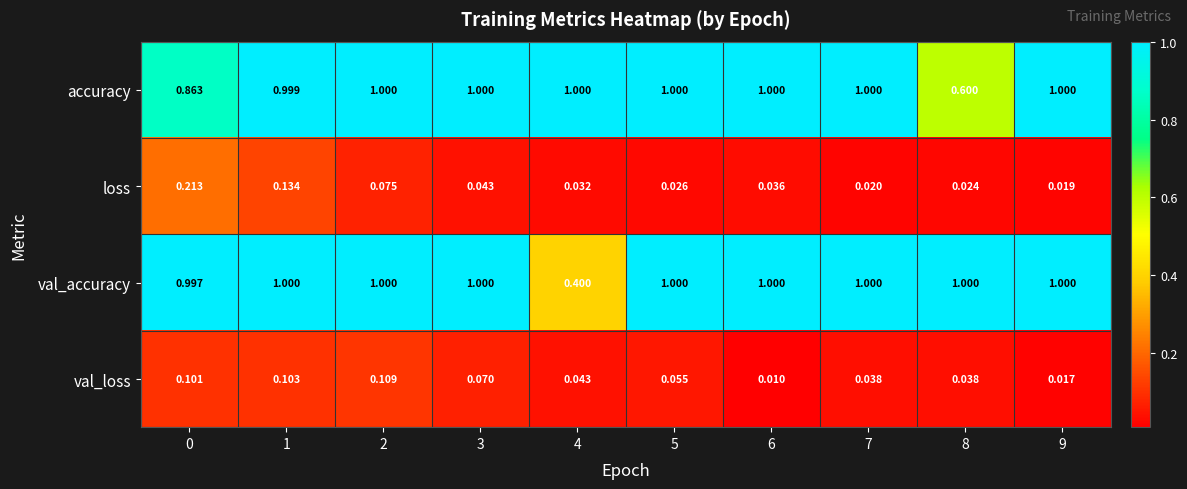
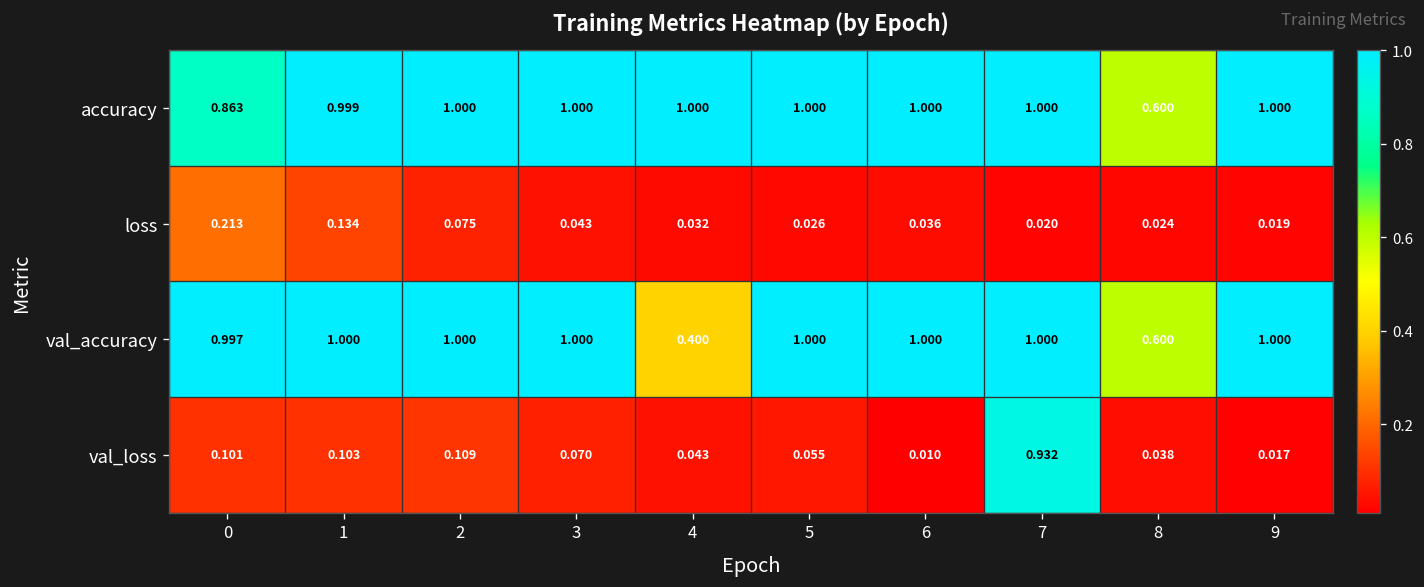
val_accuracy, 8: 1.000 -> 0.600
val_loss, 7: 0.038 -> 0.932
